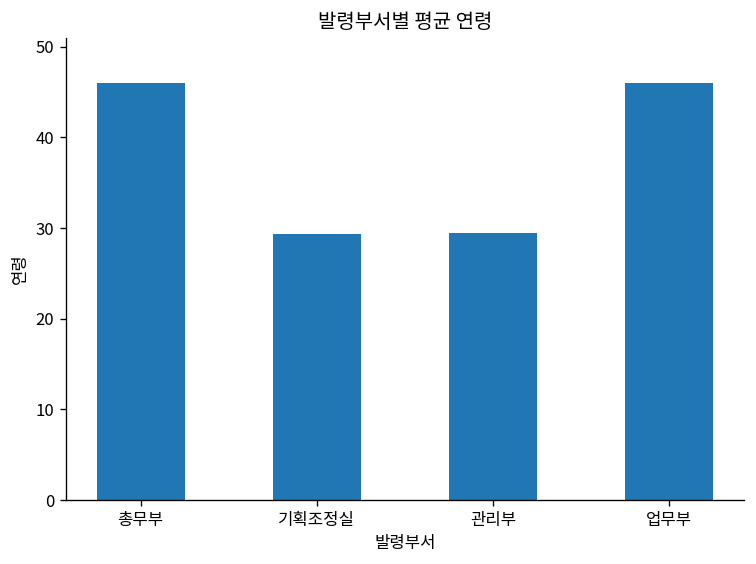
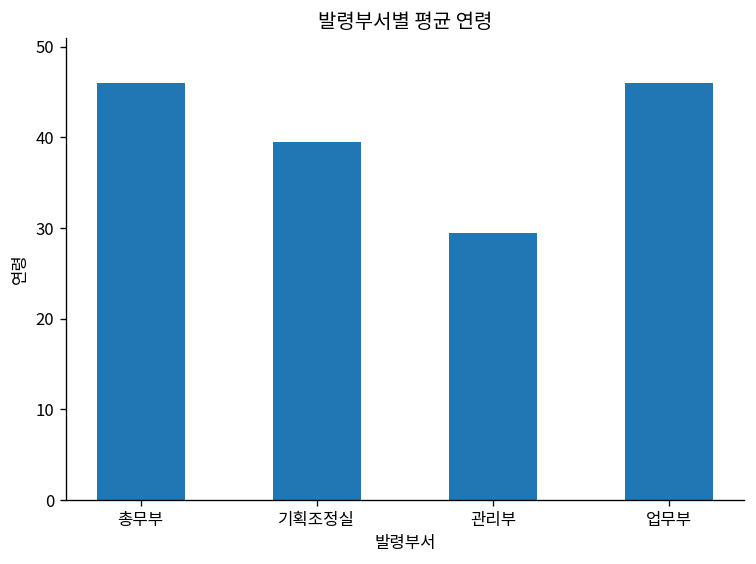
기획조정실: 29 -> 39
